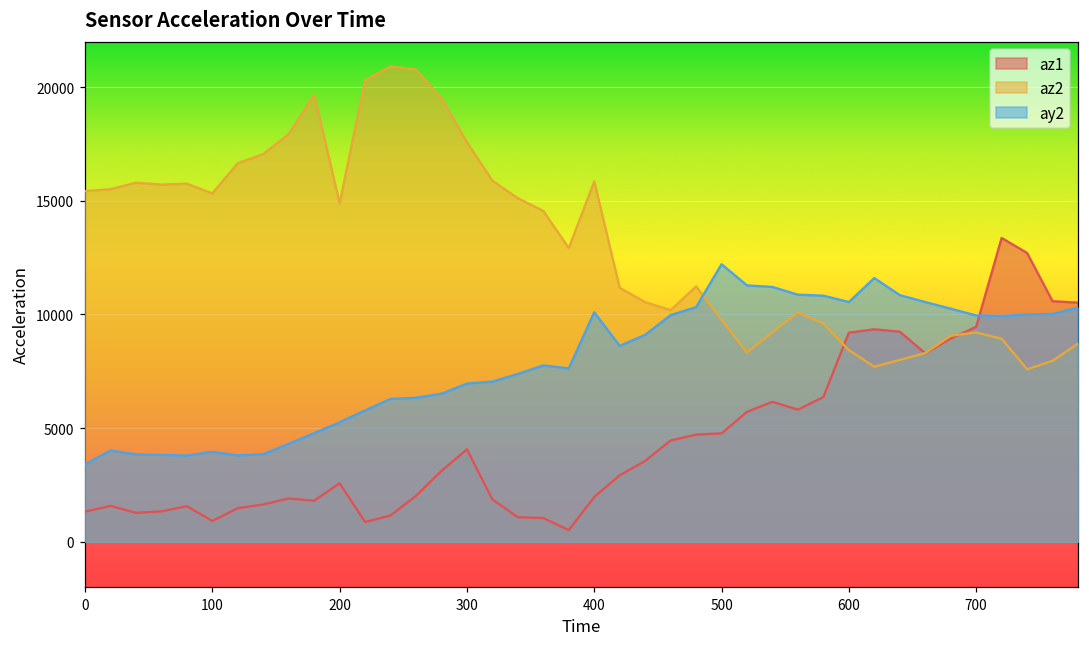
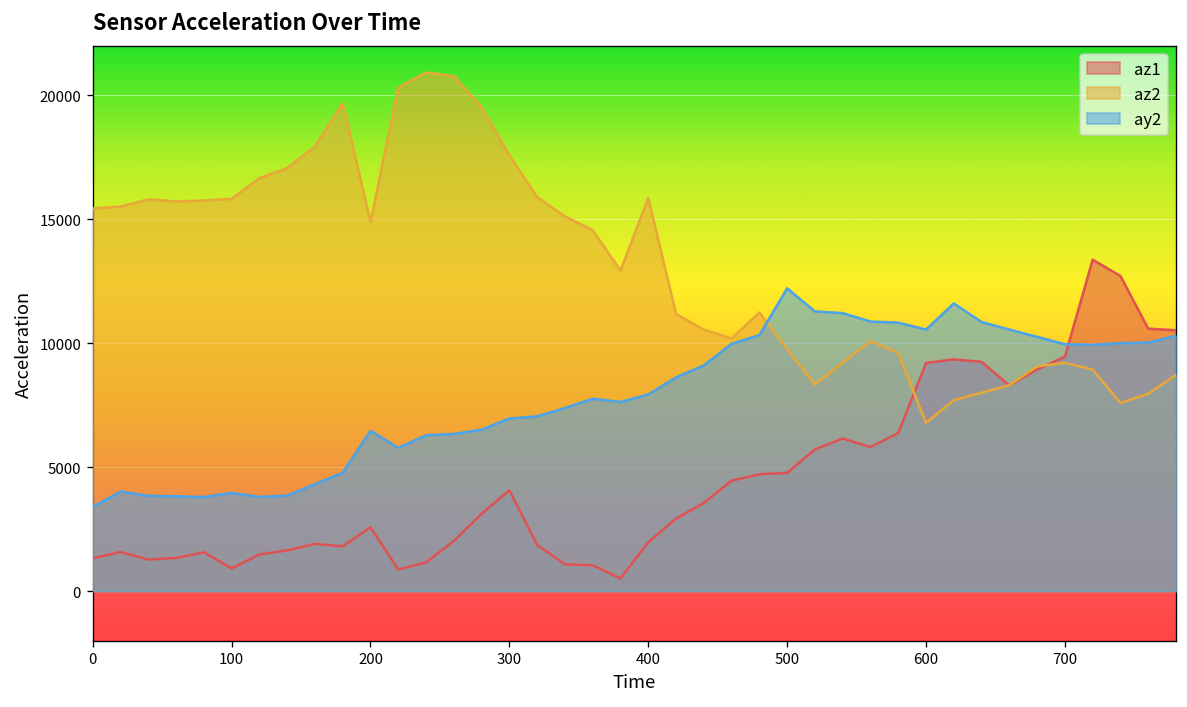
az2, 100: 15300 -> 15800
ay2, 200: 5300 -> 6500
ay2, 400: 10100 -> 7900
az2, 600: 8400 -> 6800
